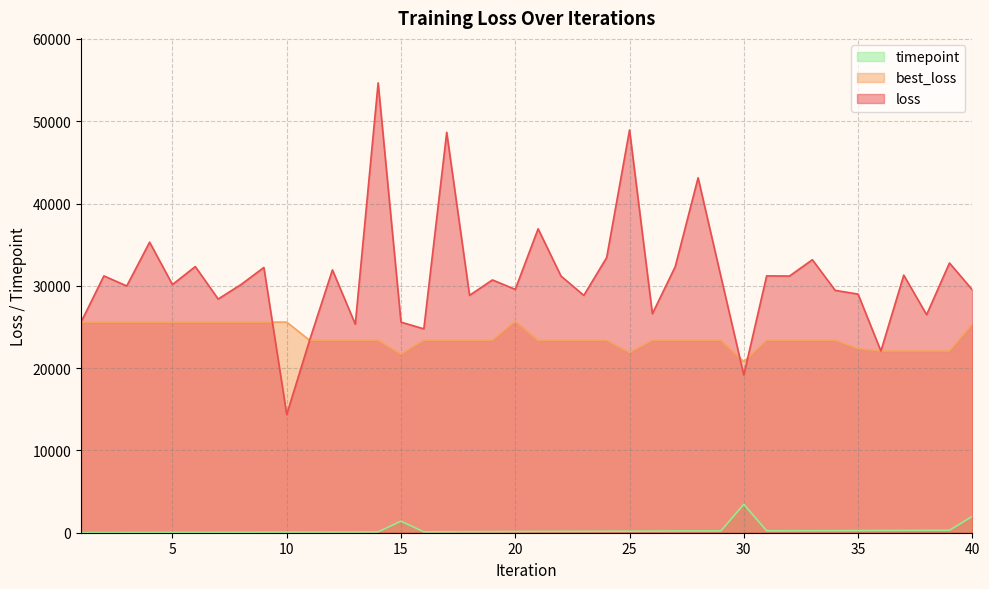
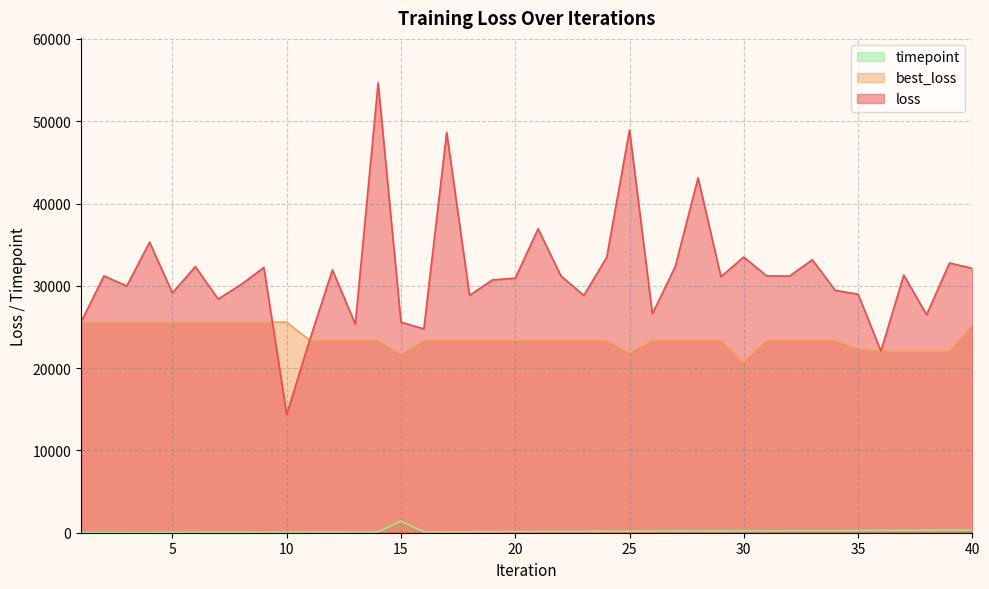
loss, 5: 30000 -> 29000
best_loss, 20: 26000 -> 23000
loss, 20: 30000 -> 31000
timepoint, 30: 3000 -> 0
loss, 30: 19000 -> 34000
timepoint, 40: 2000 -> 0
loss, 40: 30000 -> 32000
